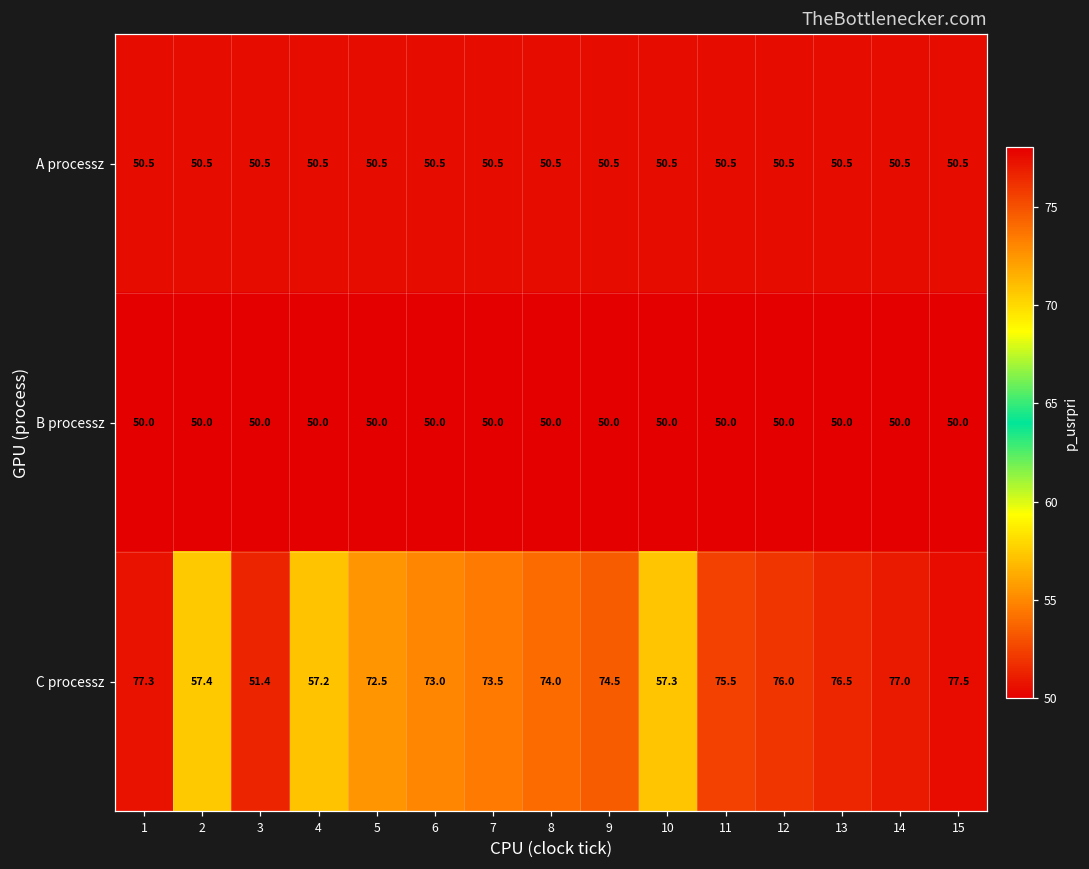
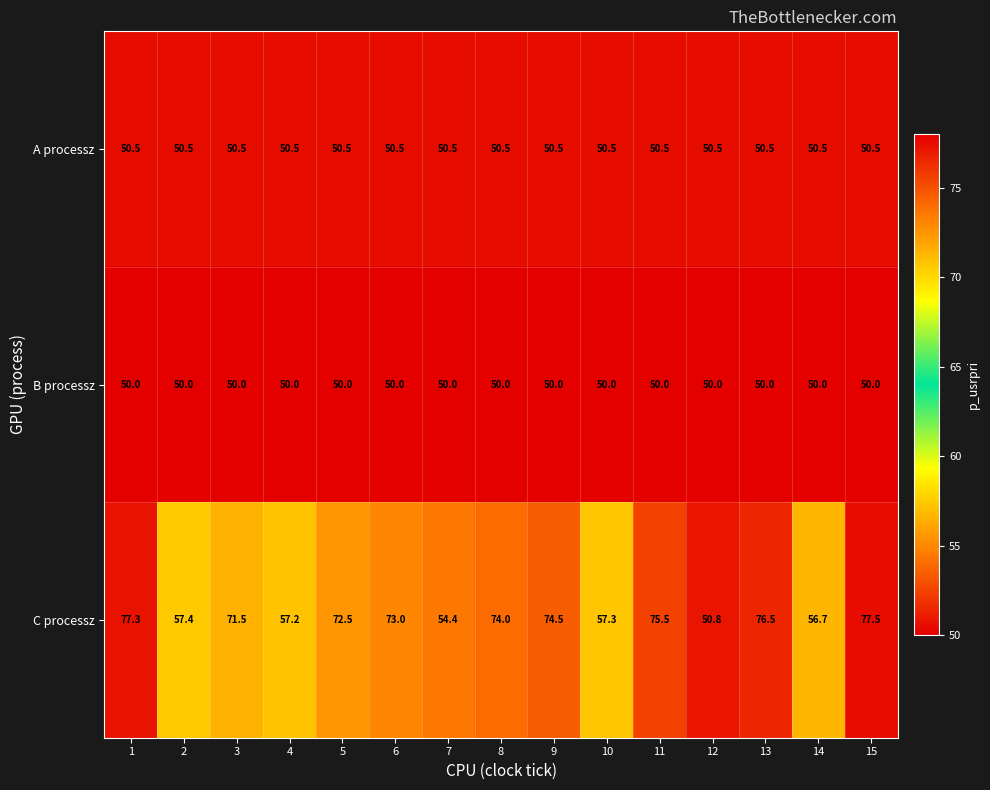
C processz, 3: 51.4 -> 71.5
C processz, 7: 73.5 -> 54.4
C processz, 12: 76.0 -> 50.8
C processz, 14: 77.0 -> 56.7
